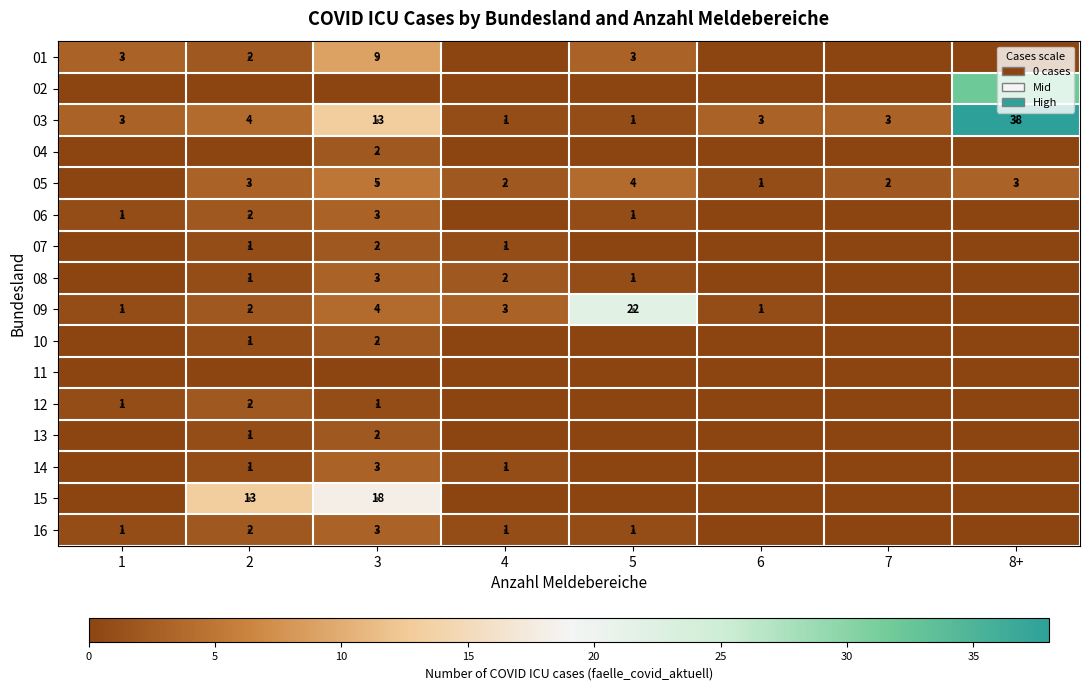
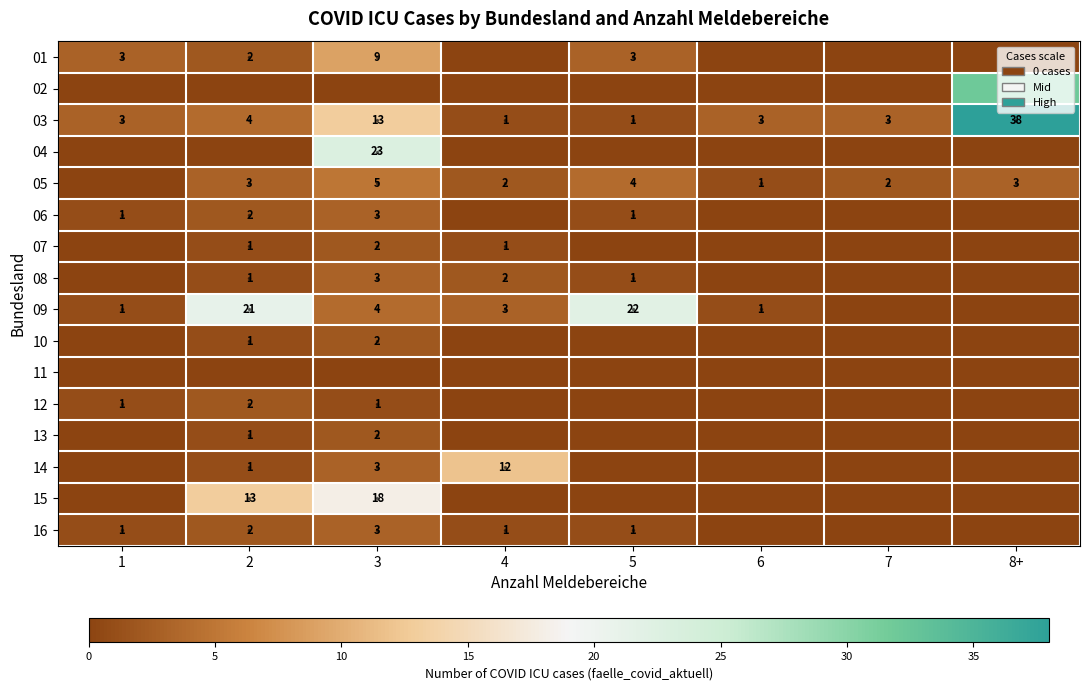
04, 3: 2 -> 23
09, 2: 2 -> 21
14, 4: 1 -> 12
